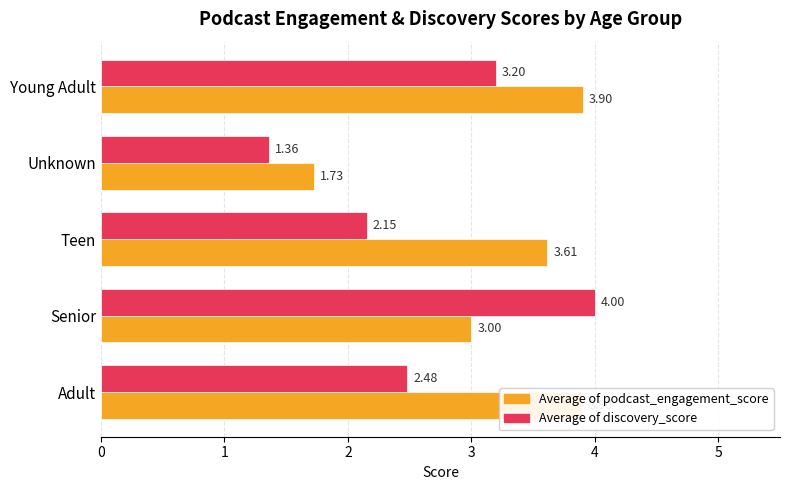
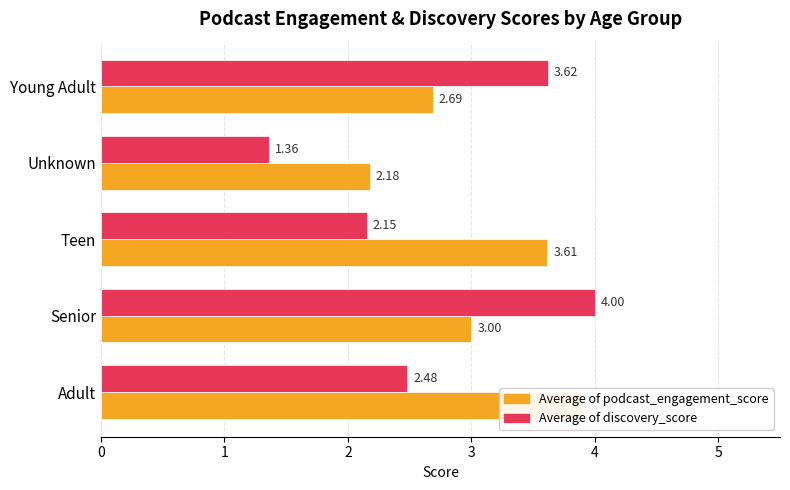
Average of discovery_score, Young Adult: 3.20 -> 3.62
Average of podcast_engagement_score, Young Adult: 3.90 -> 2.69
Average of podcast_engagement_score, Unknown: 1.73 -> 2.18
